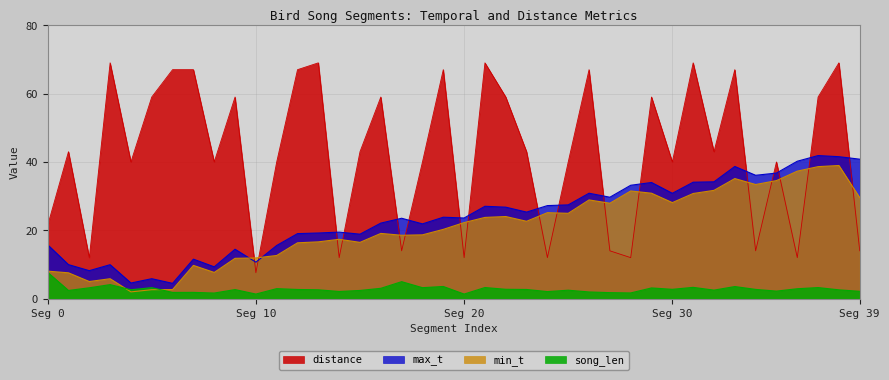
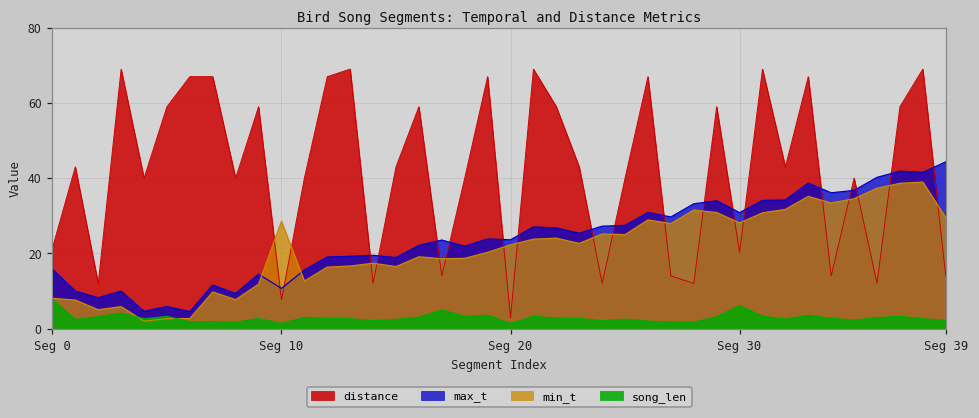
min_t, Seg 10: 12 -> 29
distance, Seg 20: 12 -> 3
distance, Seg 30: 40 -> 20
song_len, Seg 30: 3 -> 6
max_t, Seg 39: 41 -> 44
